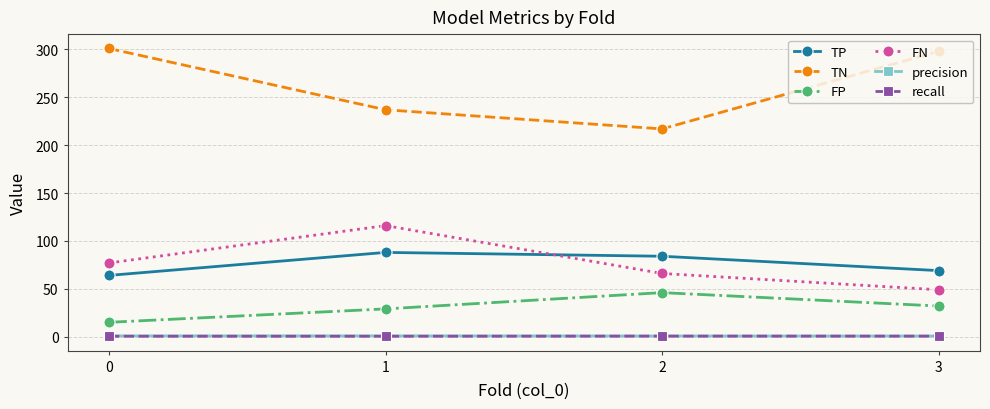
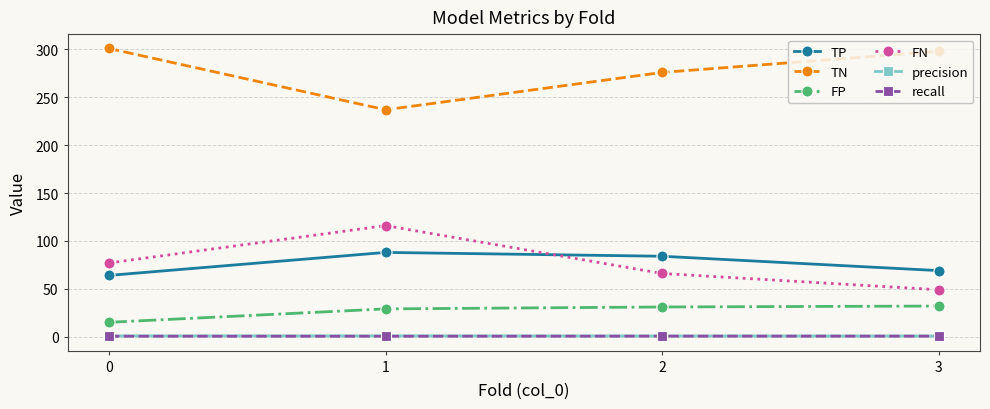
TN, 2: 220 -> 280
FP, 2: 50 -> 30
